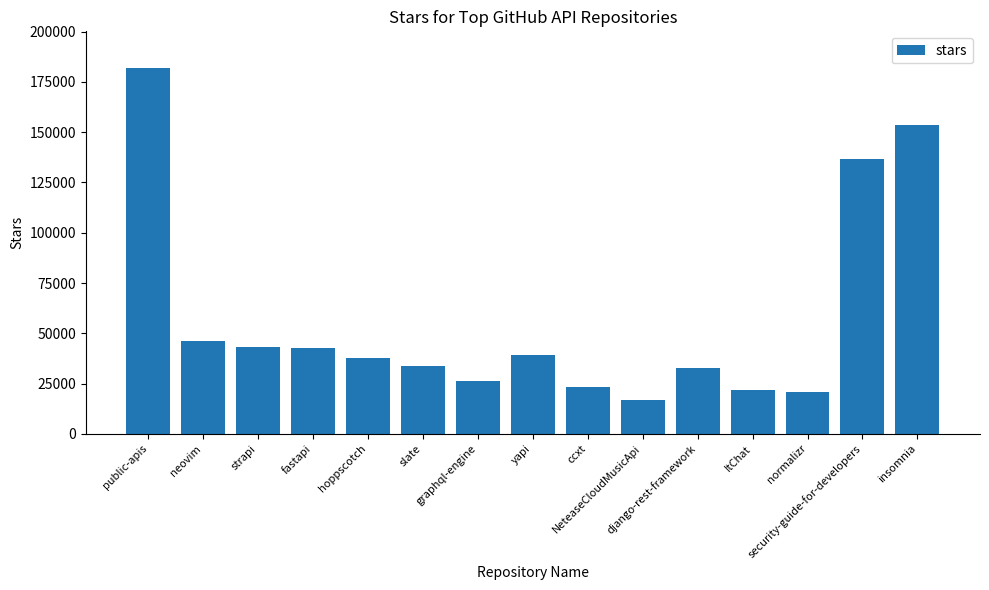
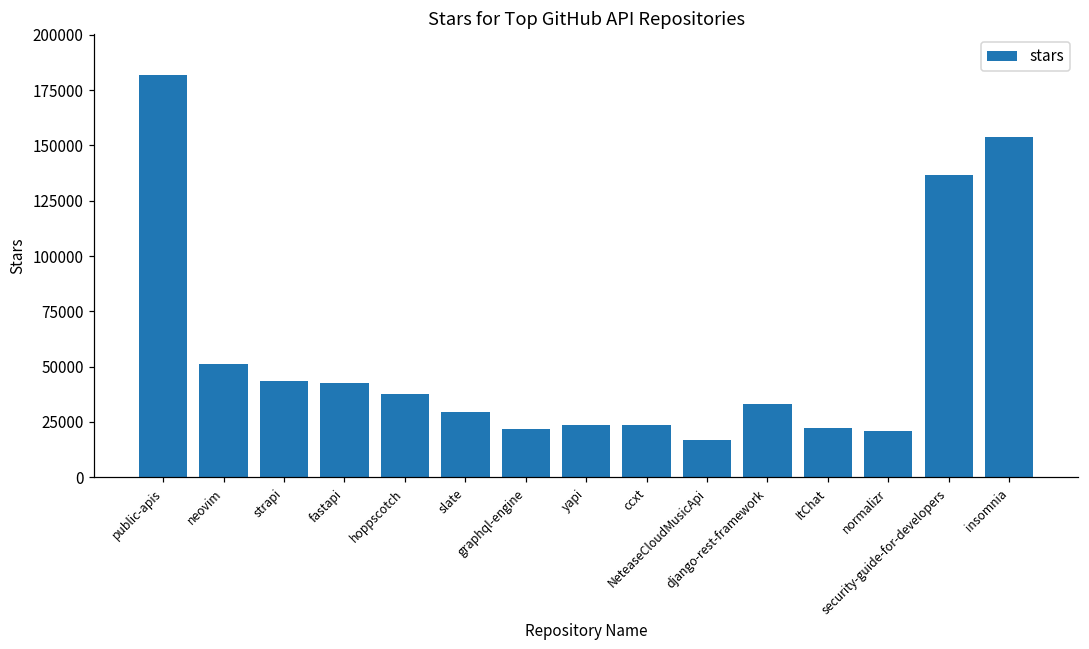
neovim: 46000 -> 51000
slate: 34000 -> 29000
graphql-engine: 26000 -> 22000
yapi: 39000 -> 24000
